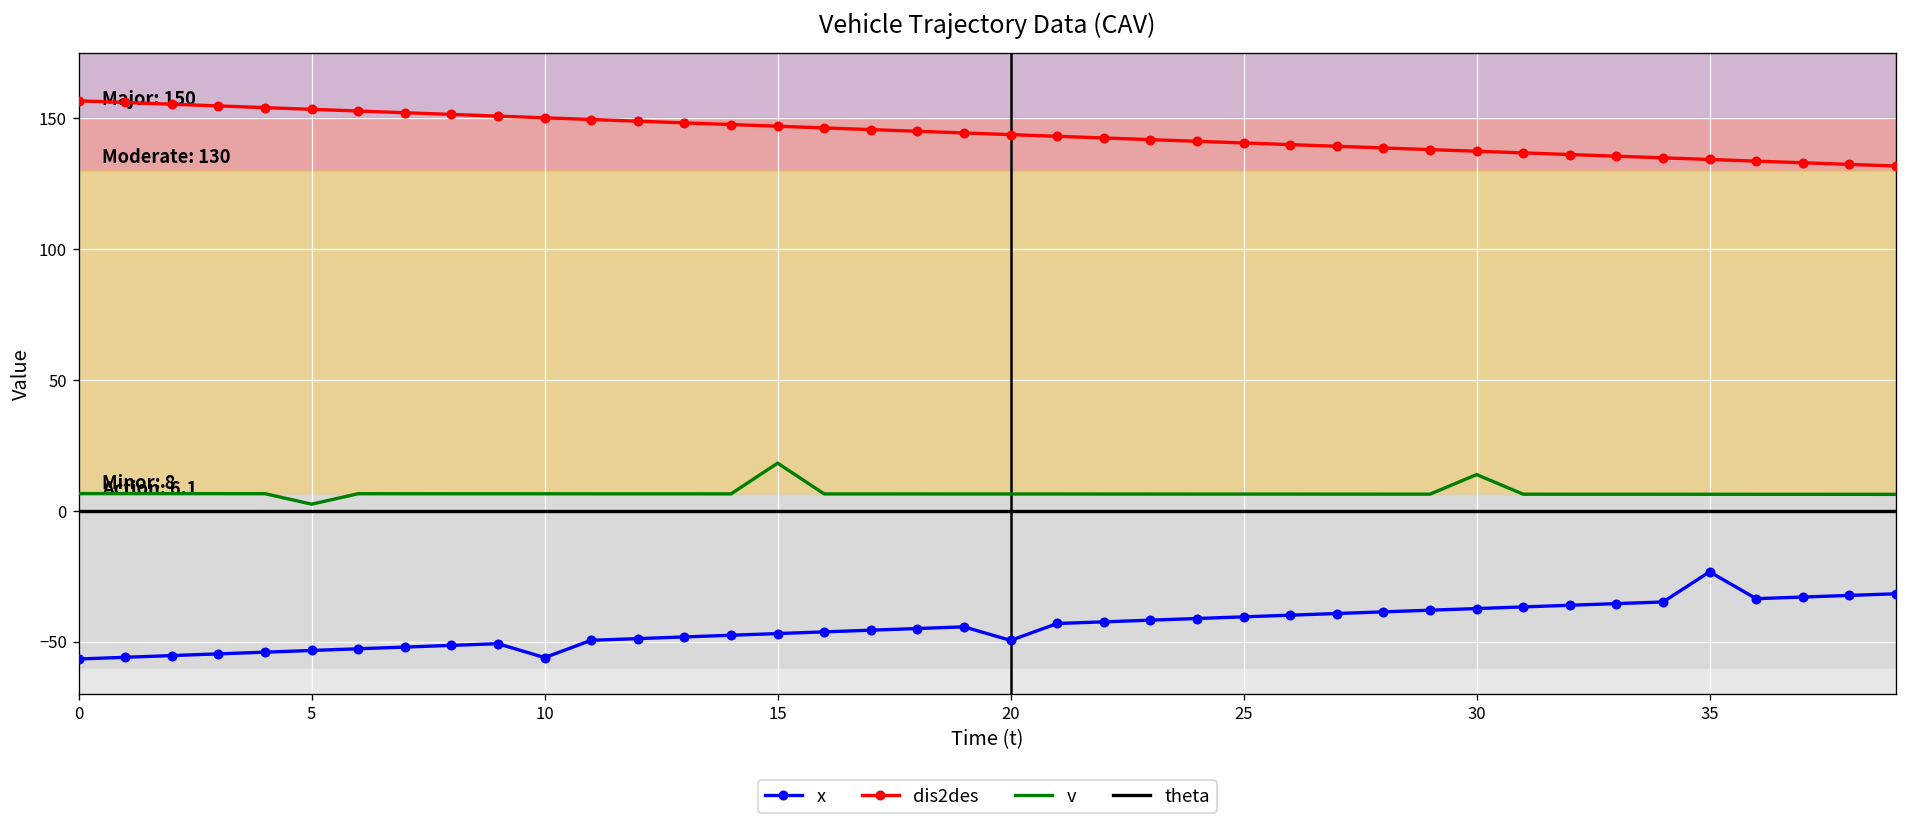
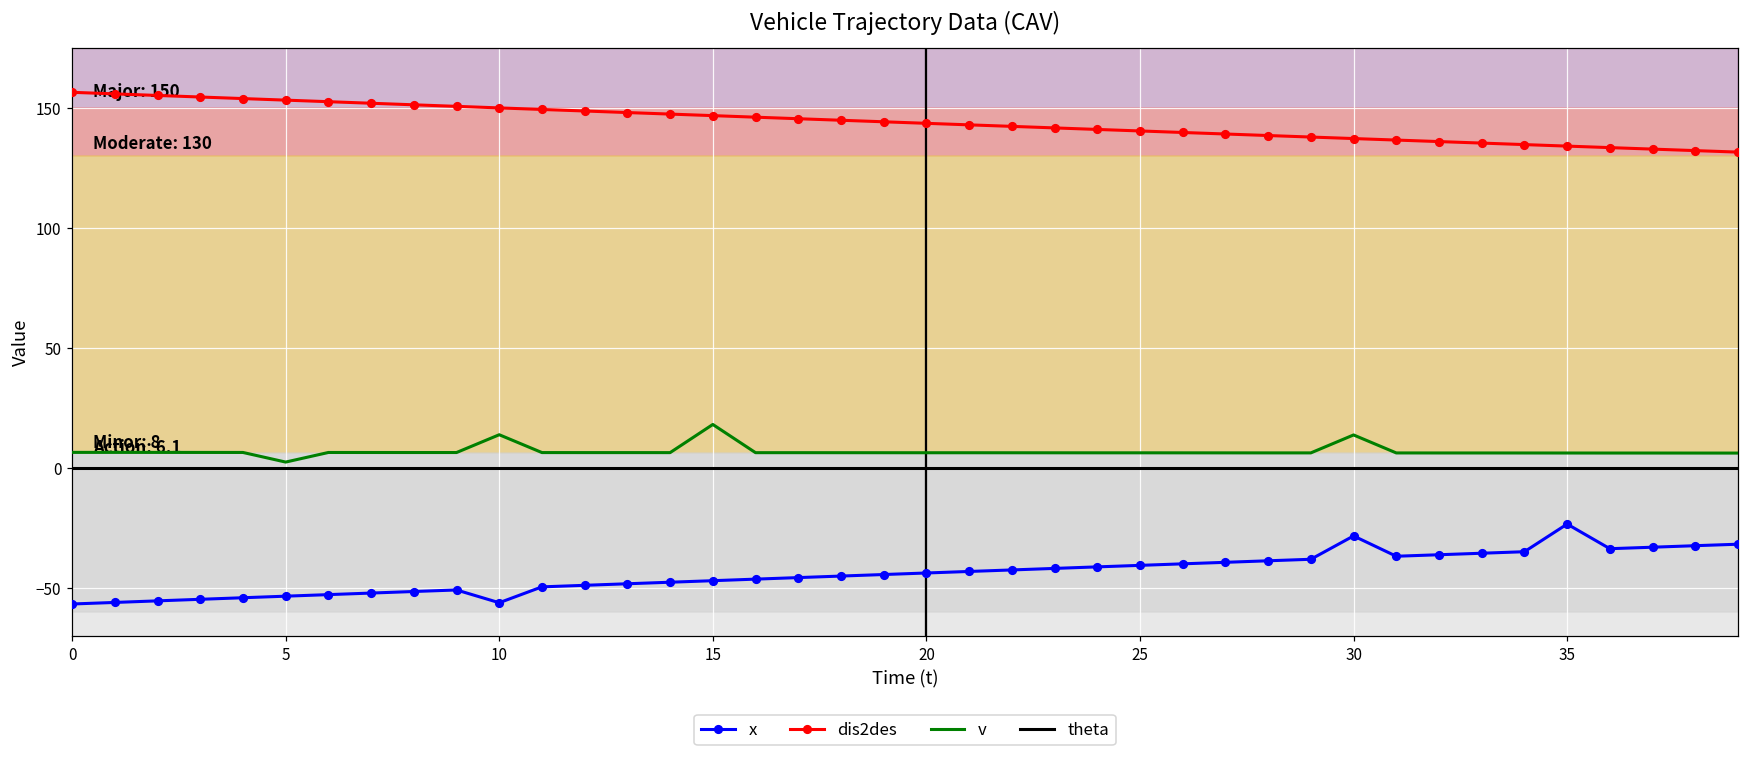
v, 10: 6 -> 14
x, 20: -50 -> -44
x, 30: -37 -> -28
